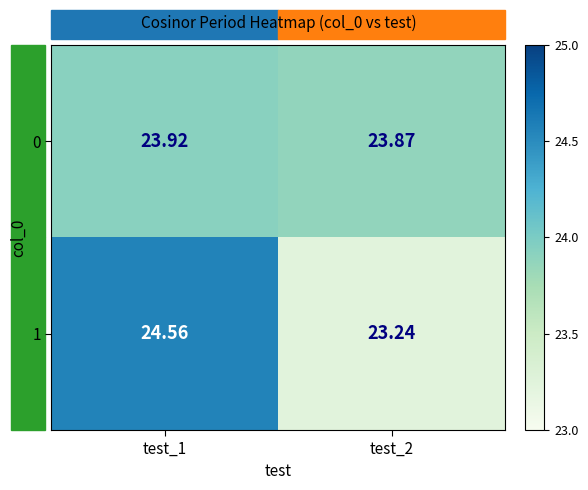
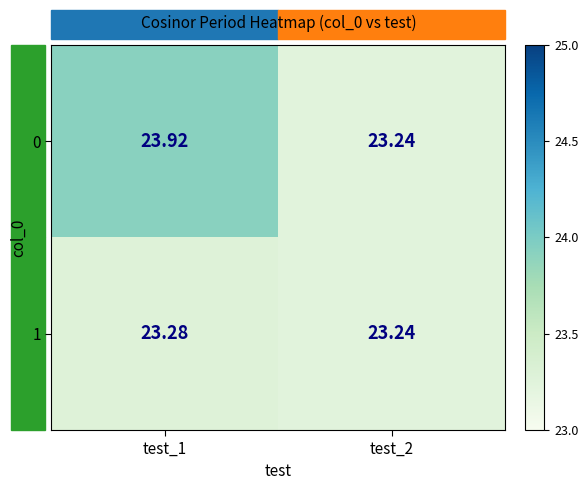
0, test_2: 23.87 -> 23.24
1, test_1: 24.56 -> 23.28
